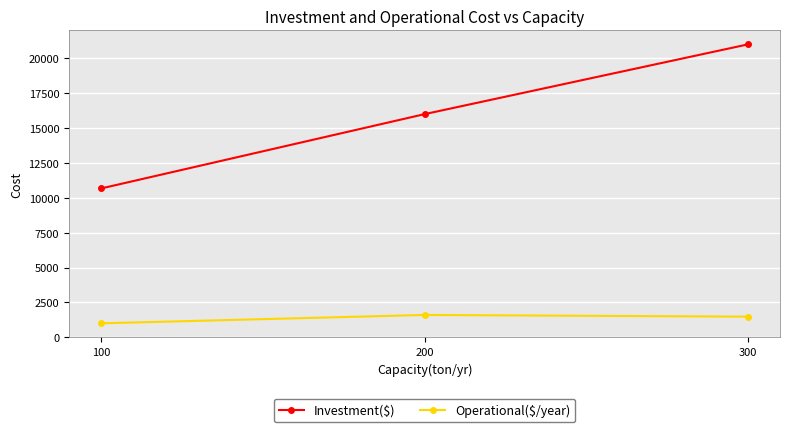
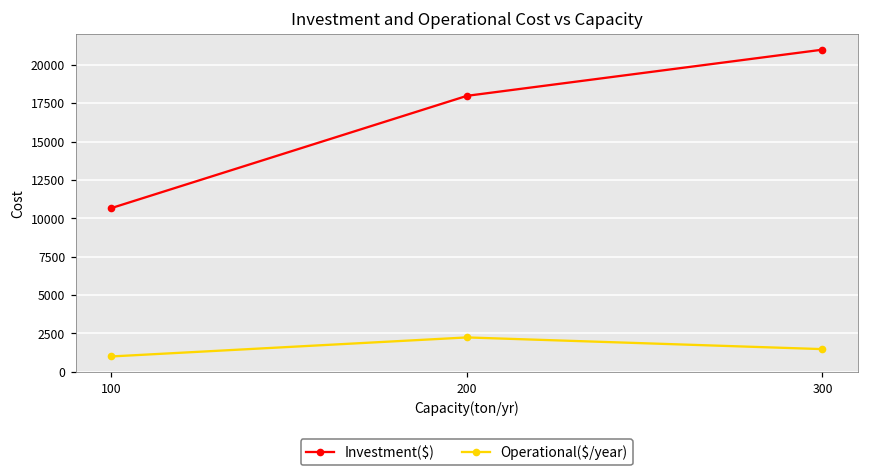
Investment($), 200: 16000 -> 18000
Operational($/year), 200: 1600 -> 2200
